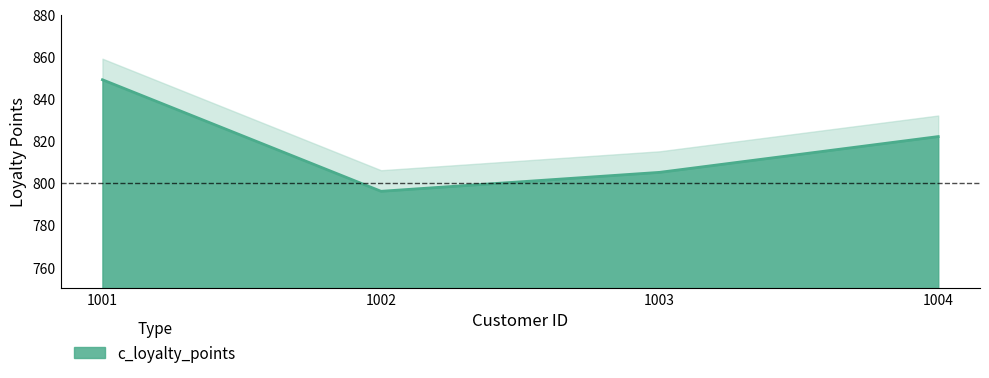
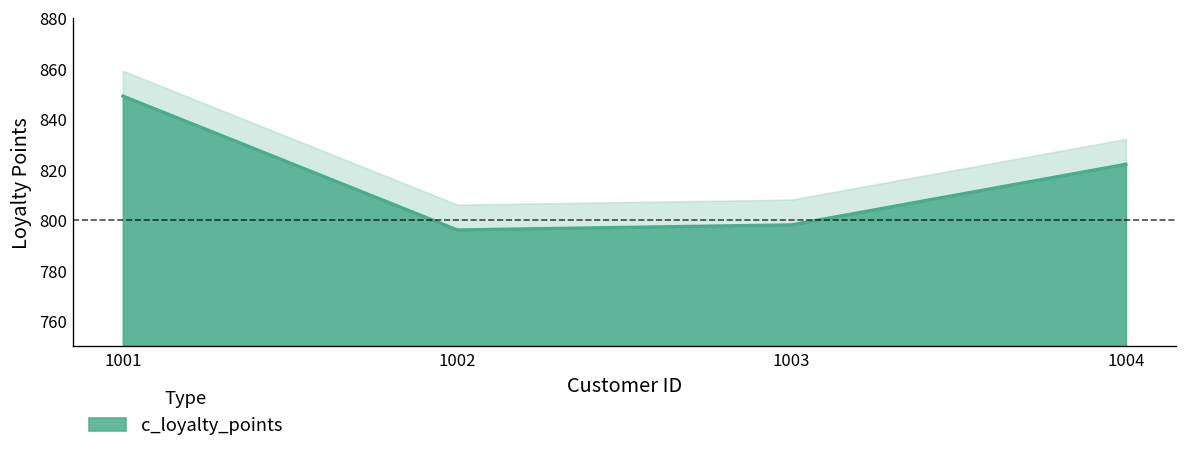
c_loyalty_points, 1003: 805 -> 798
